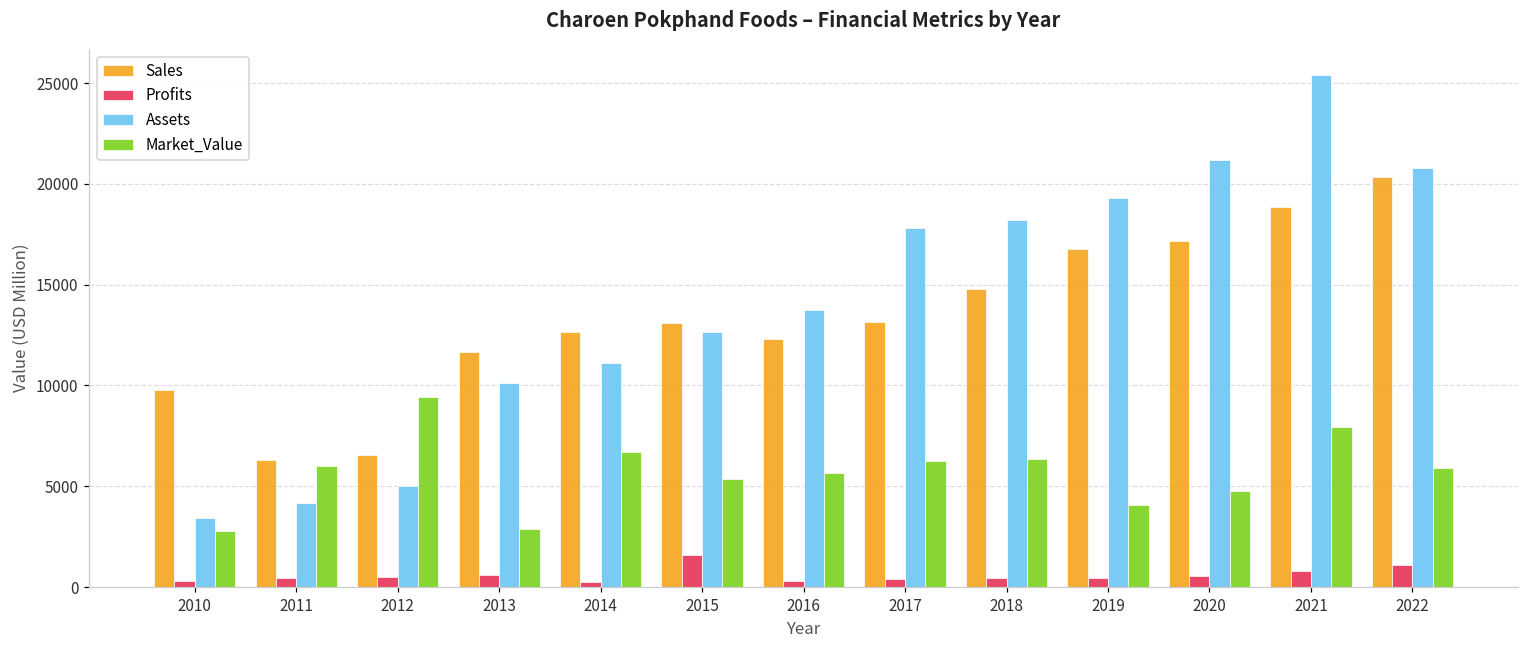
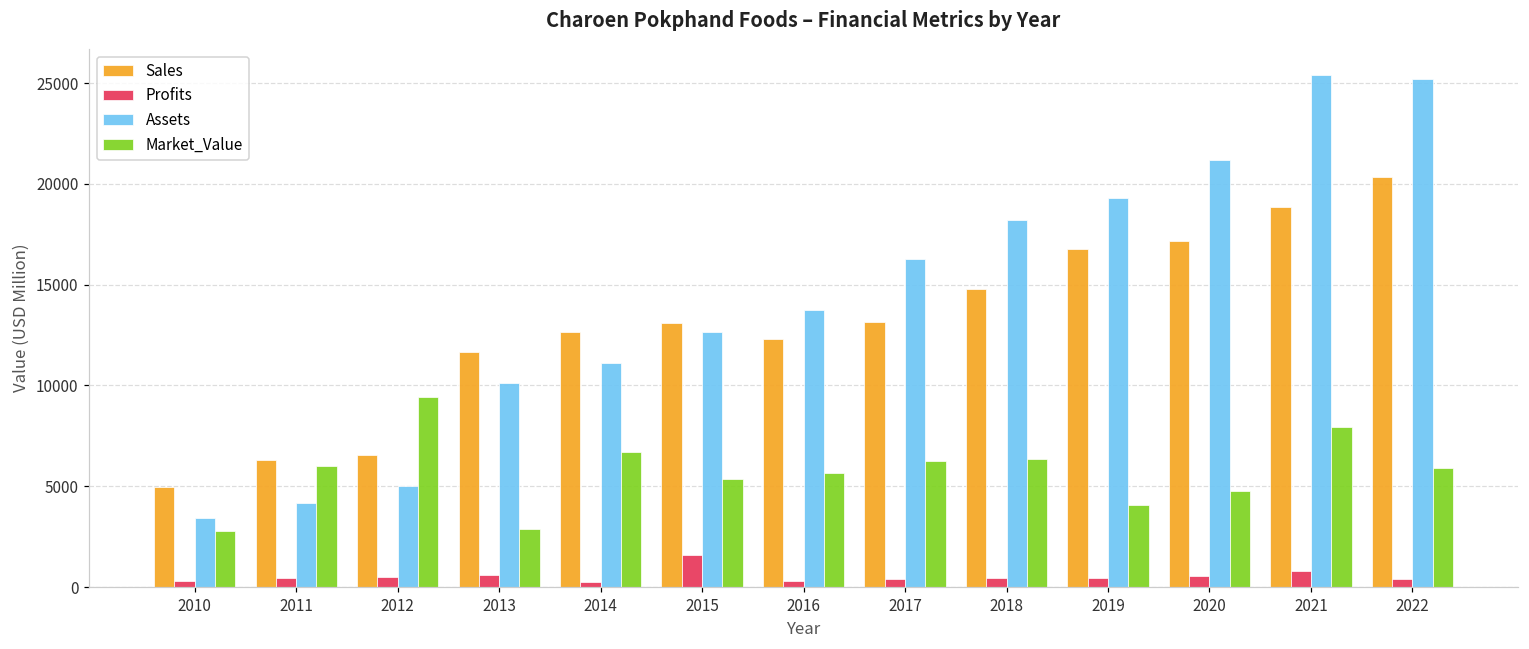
Sales, 2010: 9800 -> 5000
Assets, 2017: 17800 -> 16300
Profits, 2022: 1100 -> 400
Assets, 2022: 20800 -> 25200
